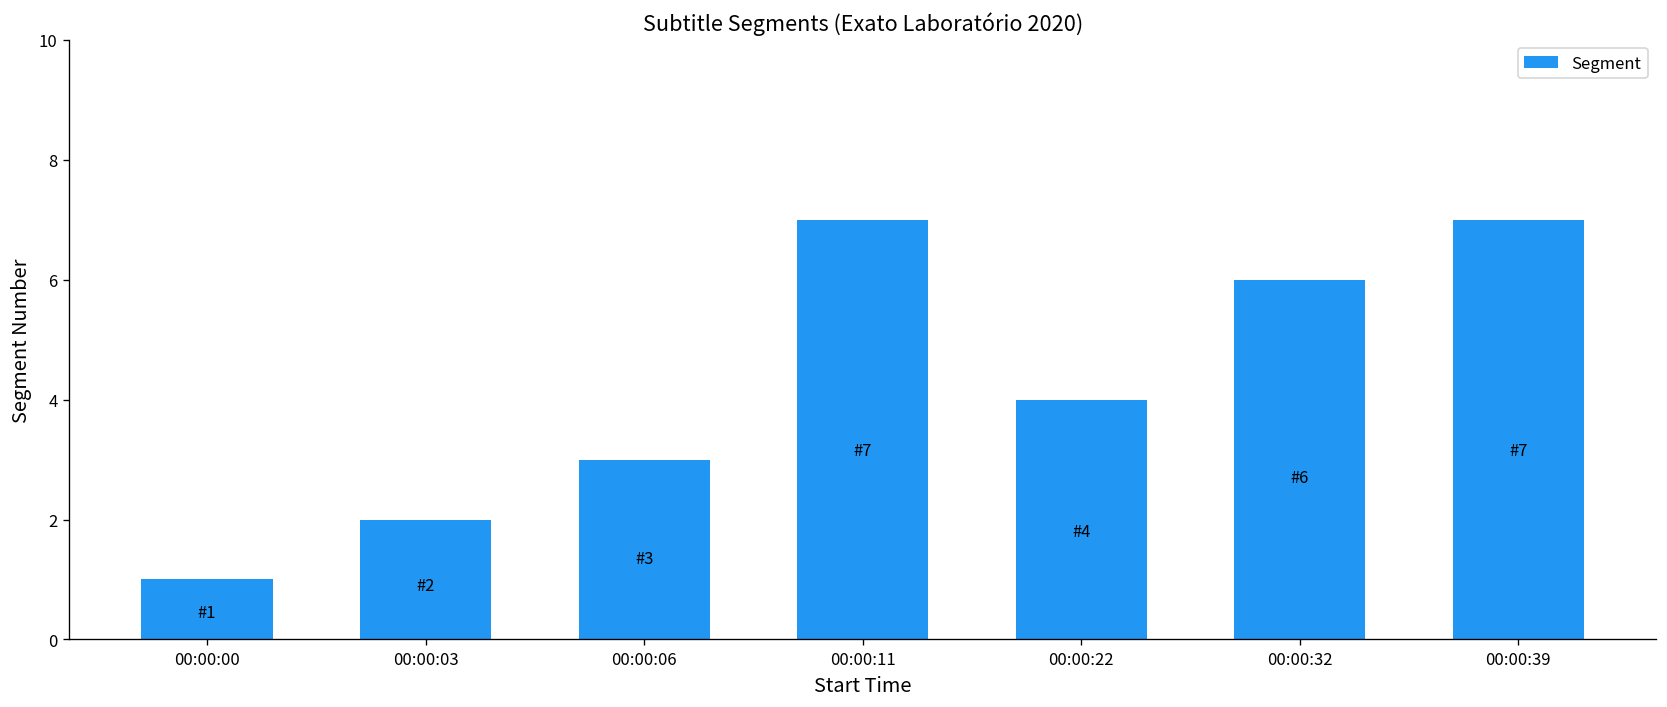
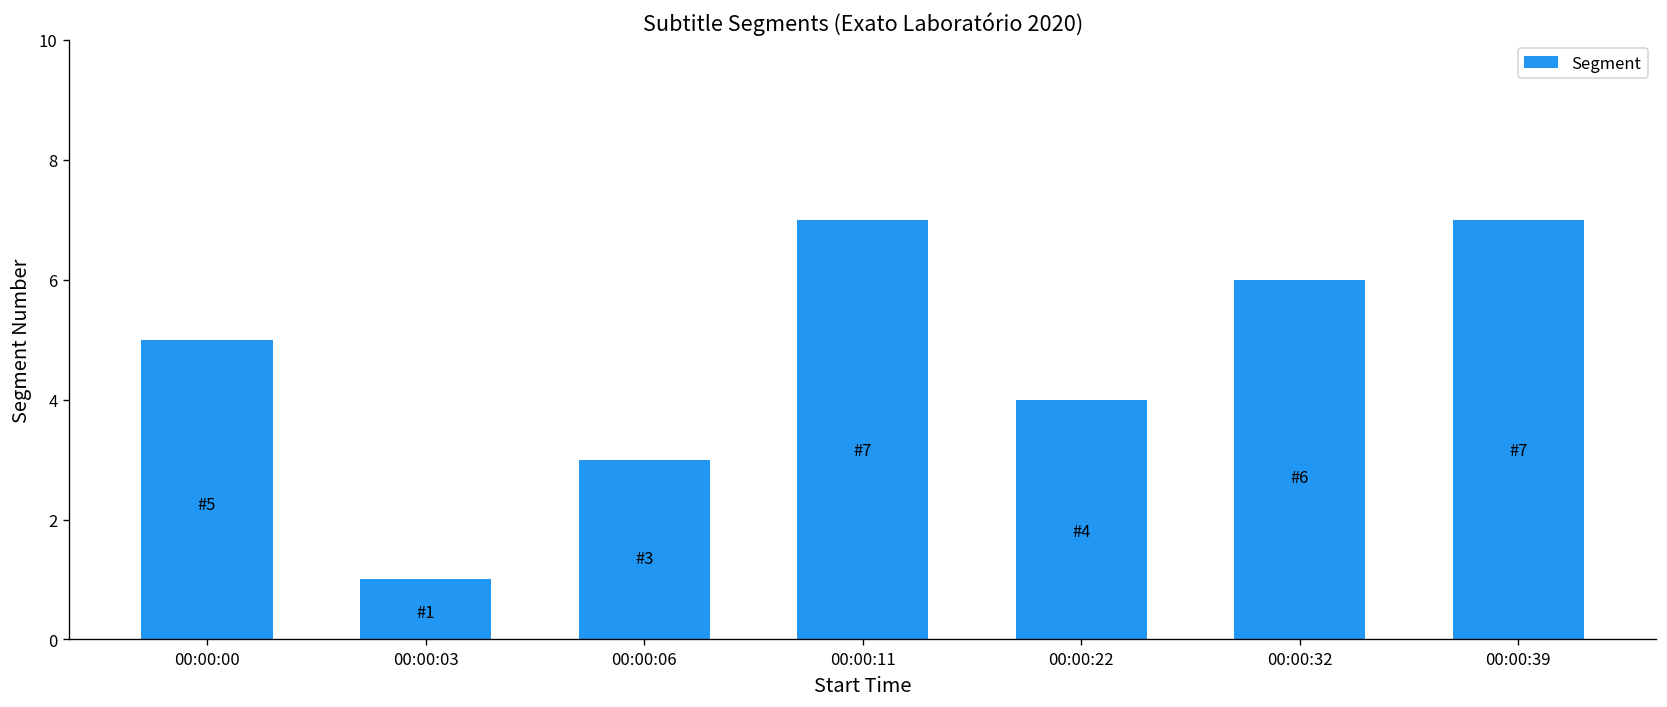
00:00:00: 1 -> 5
00:00:03: 2 -> 1
